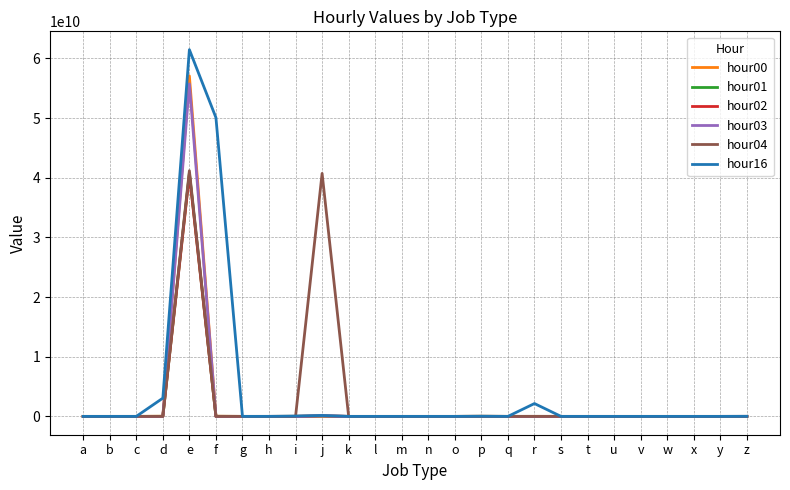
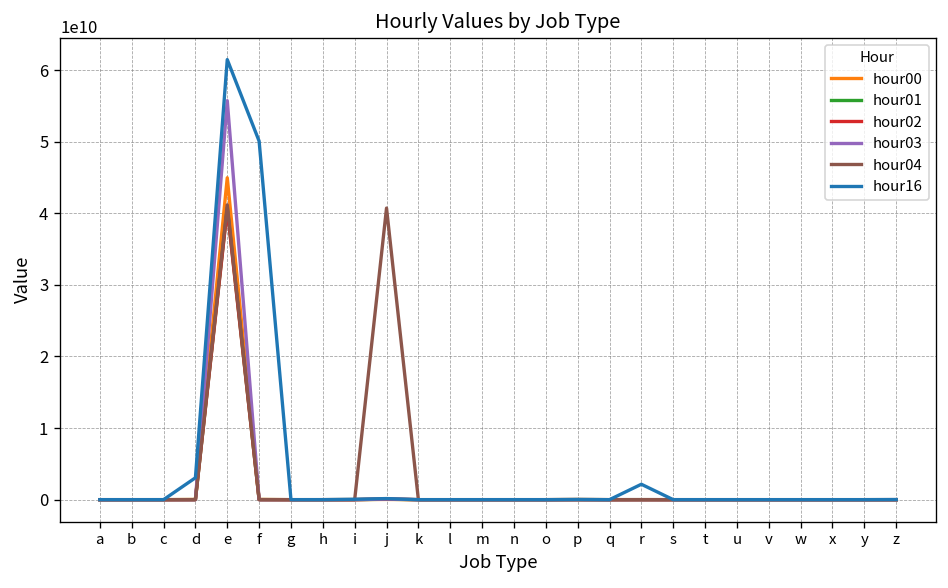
hour00, e: 57000000000 -> 45000000000
